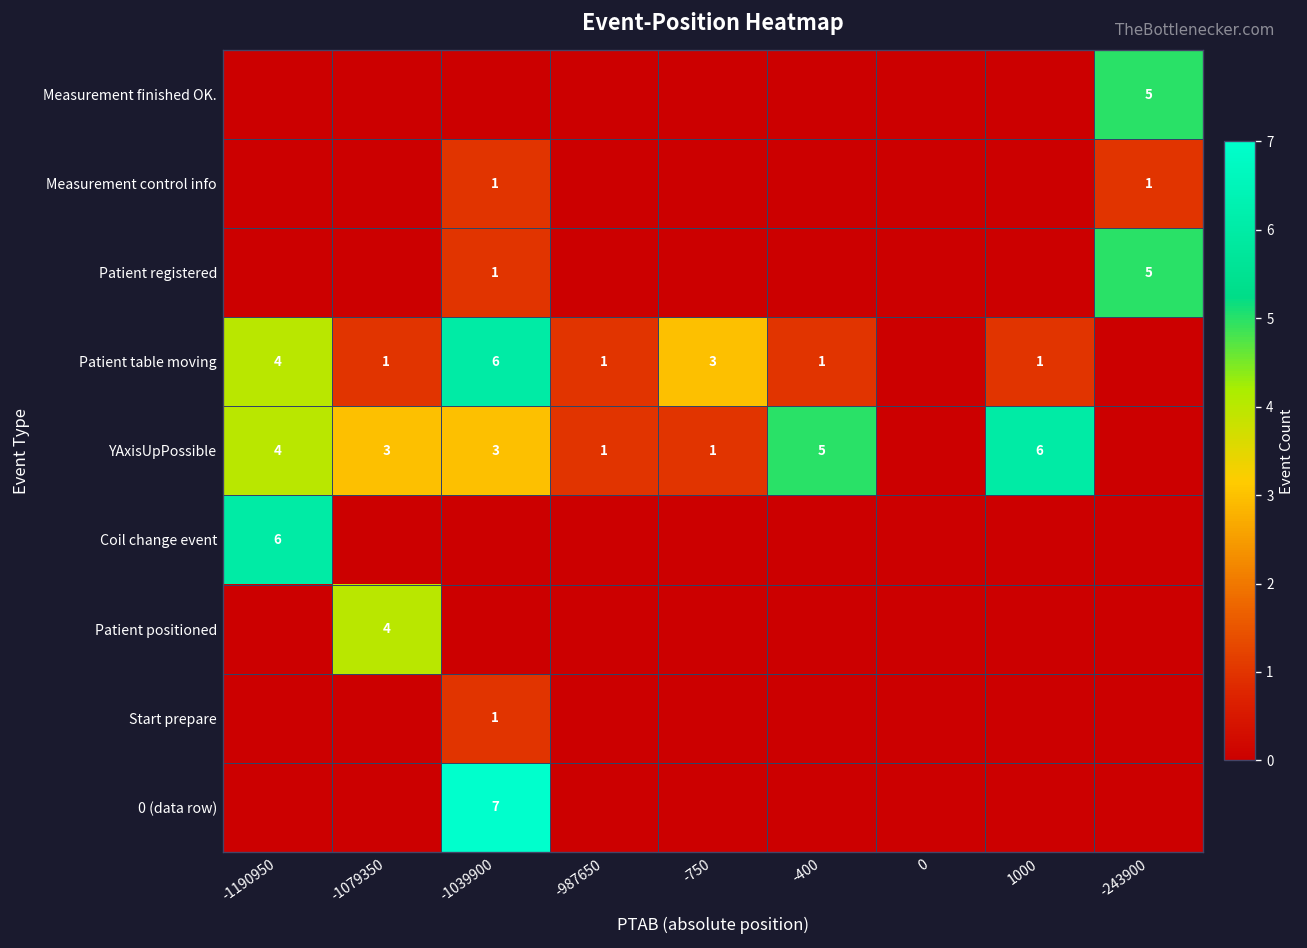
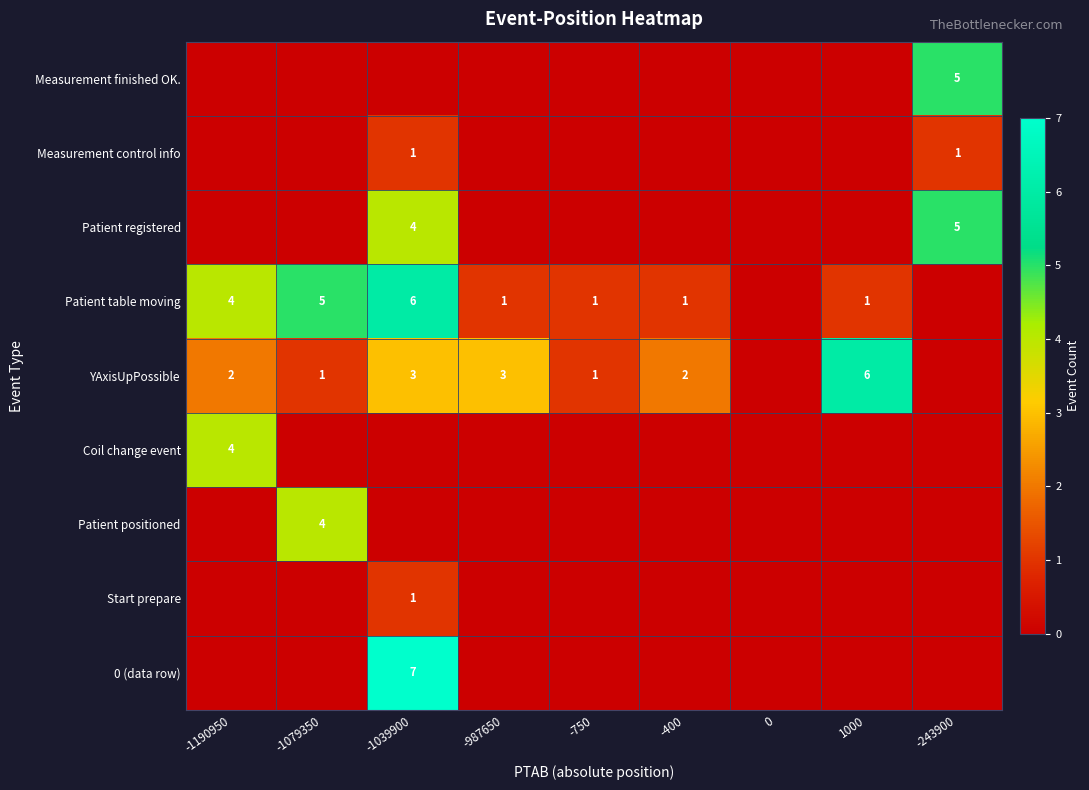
Patient registered, -1039900: 1 -> 4
Patient table moving, -1079350: 1 -> 5
Patient table moving, -750: 3 -> 1
YAxisUpPossible, -1190950: 4 -> 2
YAxisUpPossible, -1079350: 3 -> 1
YAxisUpPossible, -987650: 1 -> 3
YAxisUpPossible, -400: 5 -> 2
Coil change event, -1190950: 6 -> 4
